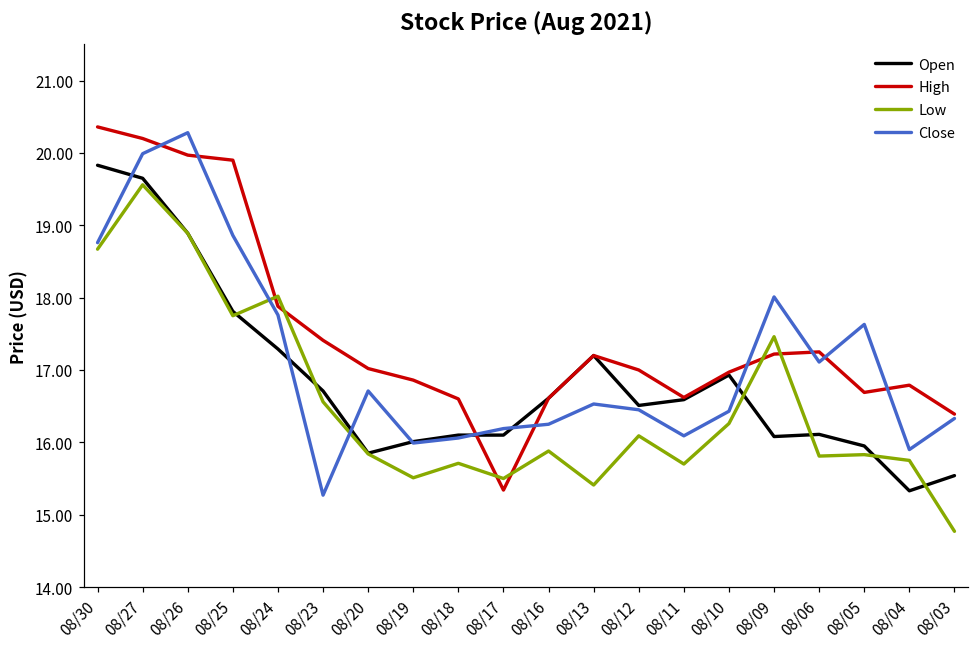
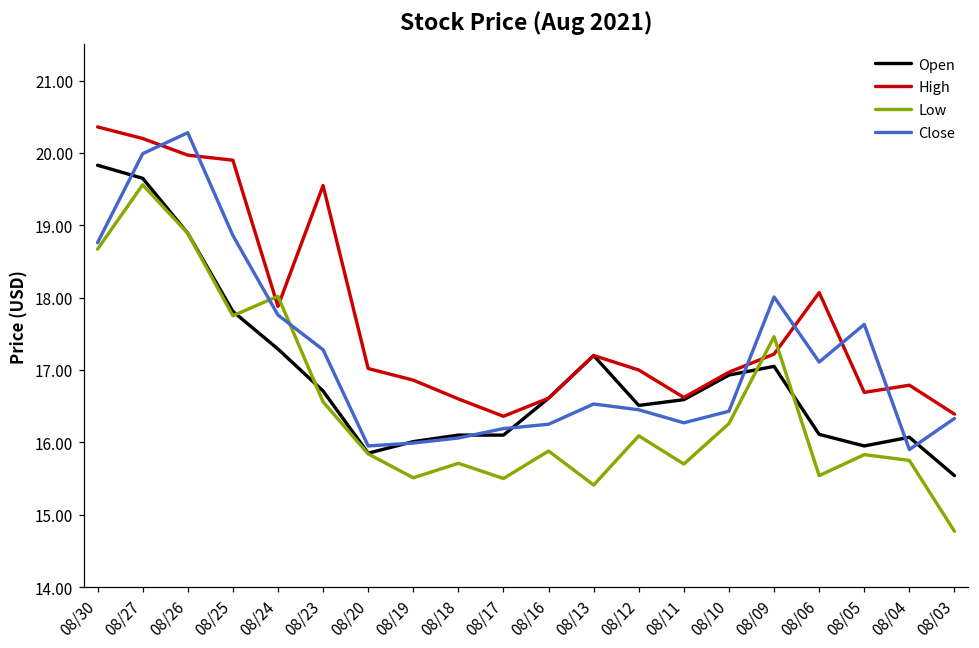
High, 08/23: 17.4 -> 19.6
Close, 08/23: 15.3 -> 17.3
Close, 08/20: 16.7 -> 16.0
High, 08/17: 15.3 -> 16.4
Close, 08/11: 16.1 -> 16.3
Open, 08/09: 16.1 -> 17.1
High, 08/06: 17.3 -> 18.1
Low, 08/06: 15.8 -> 15.5
Open, 08/04: 15.3 -> 16.1
